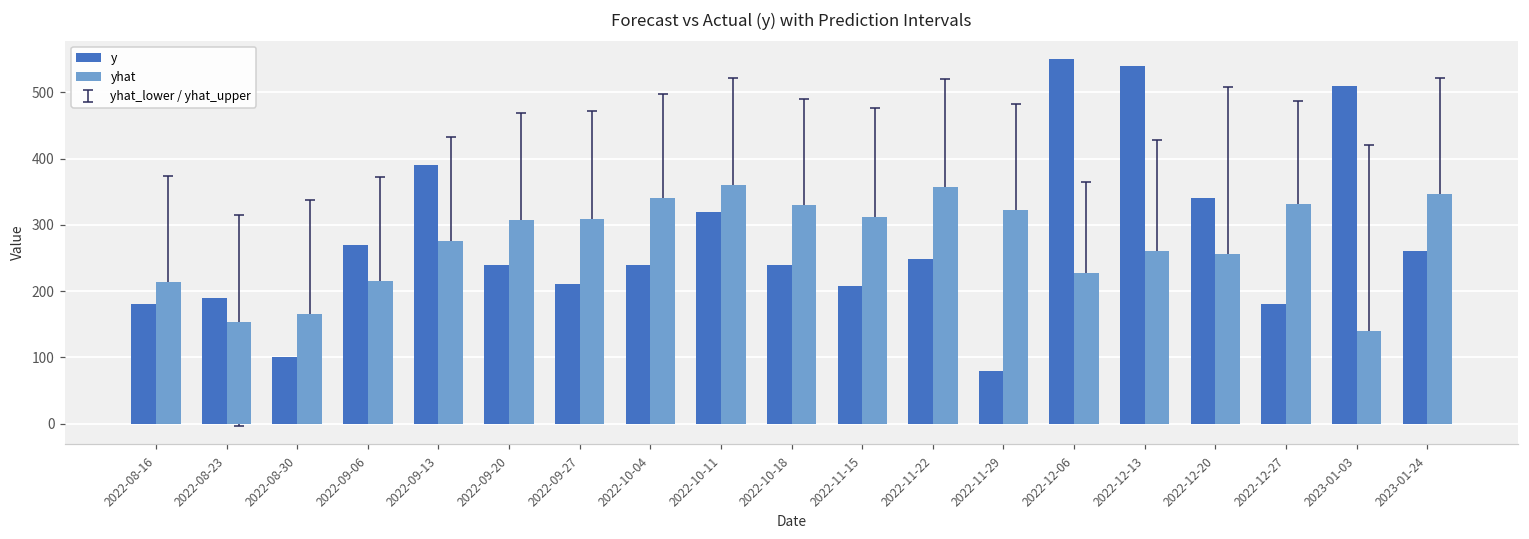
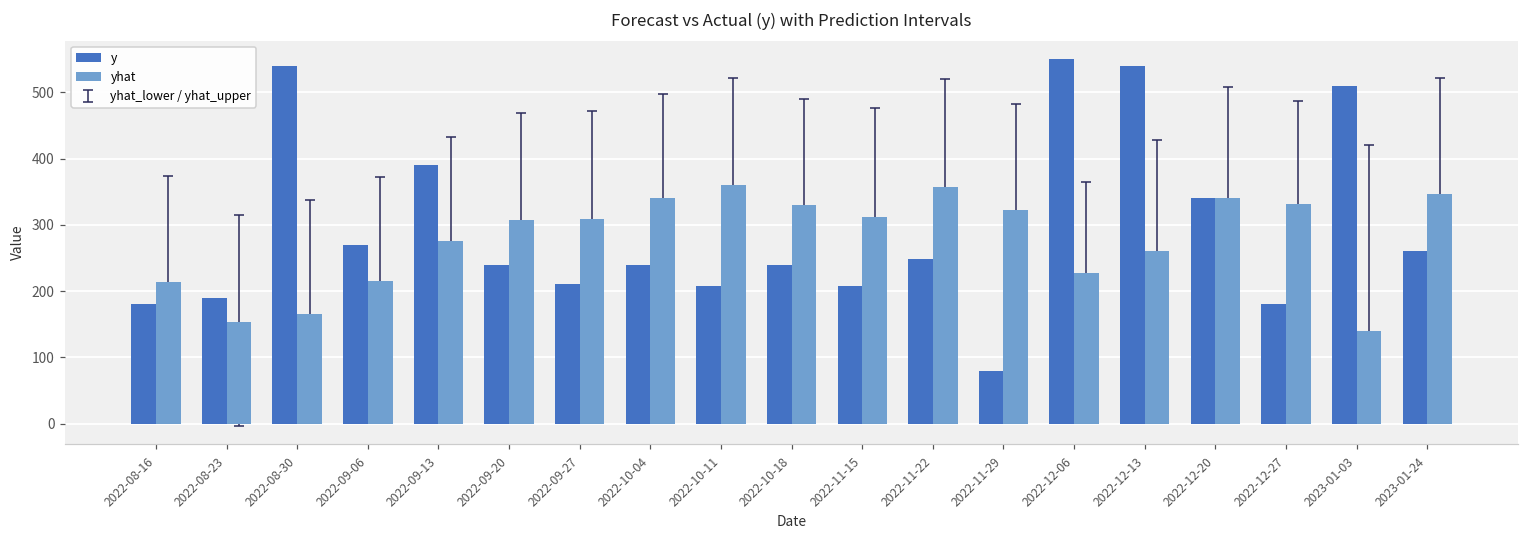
y, 2022-08-30: 100 -> 540
y, 2022-10-11: 320 -> 210
yhat, 2022-12-20: 260 -> 340
